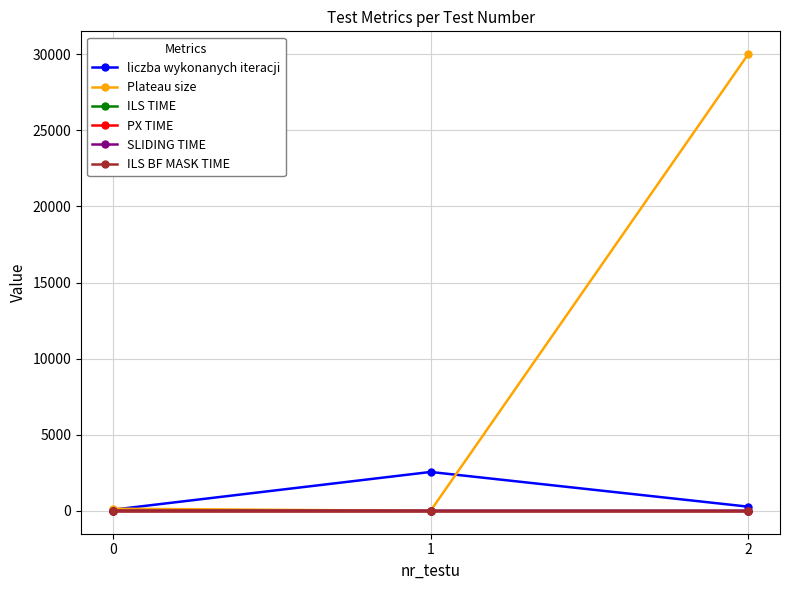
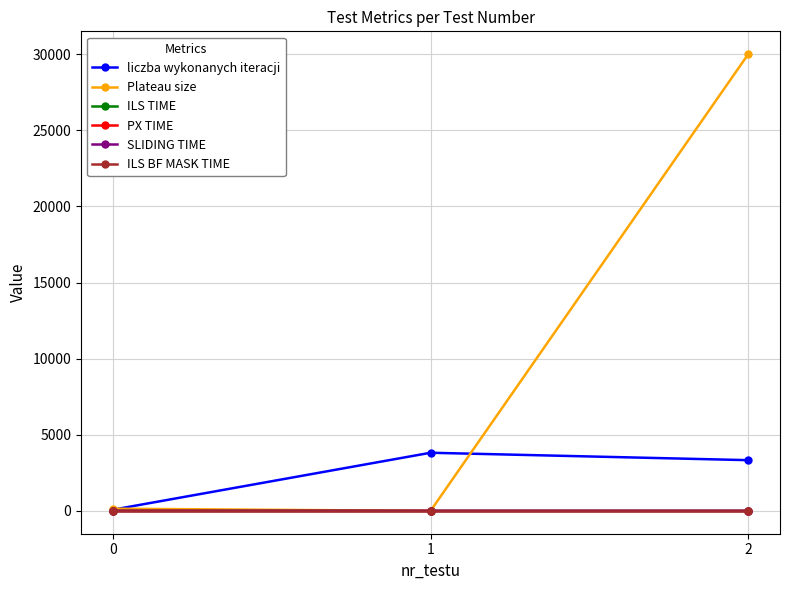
liczba wykonanych iteracji, 1: 2600 -> 3800
liczba wykonanych iteracji, 2: 300 -> 3300
